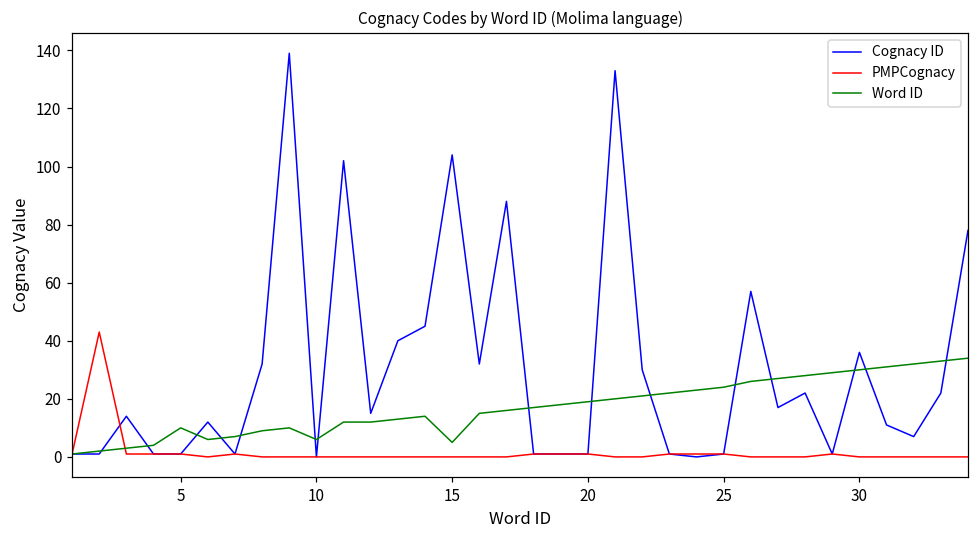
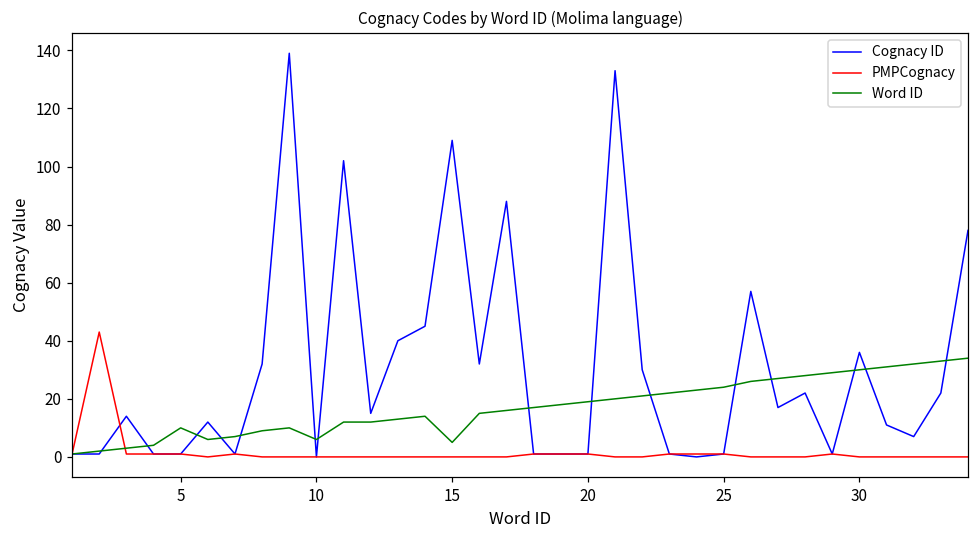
Cognacy ID, 15: 104 -> 109
